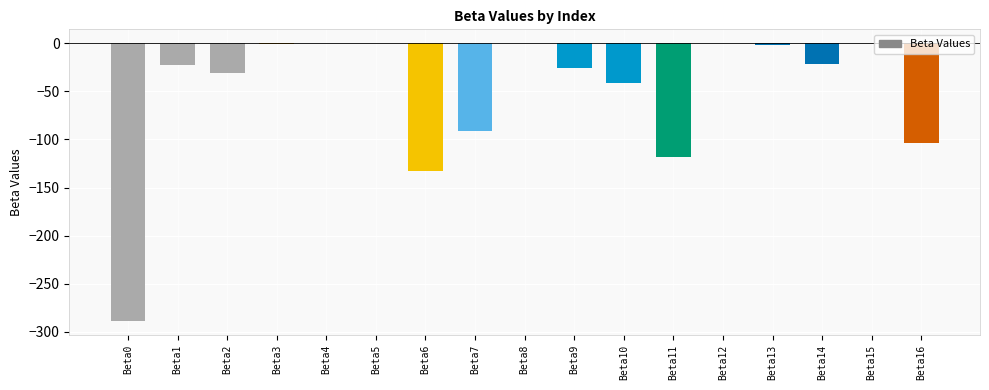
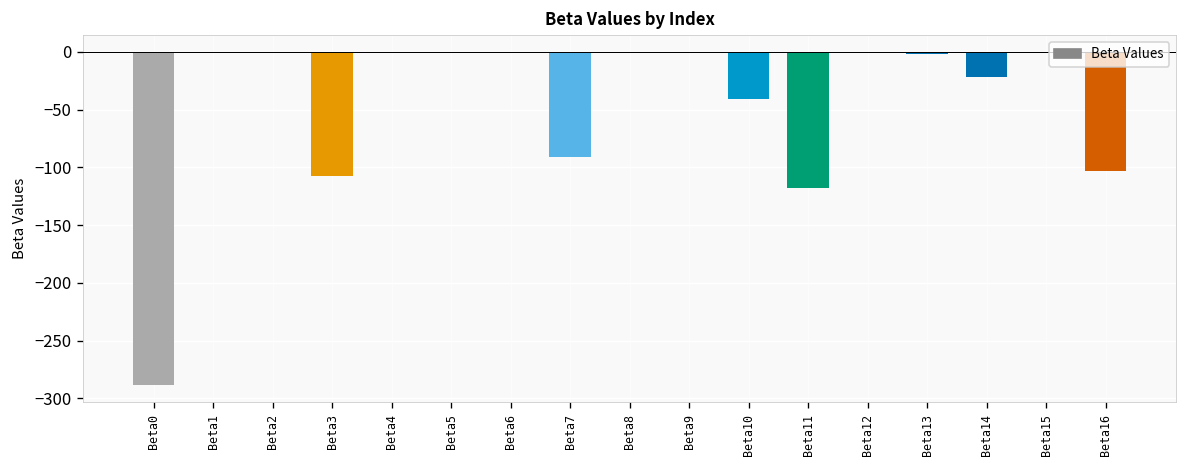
Beta1: -20 -> 0
Beta2: -30 -> 0
Beta3: 0 -> -110
Beta6: -130 -> 0
Beta9: -30 -> 0
